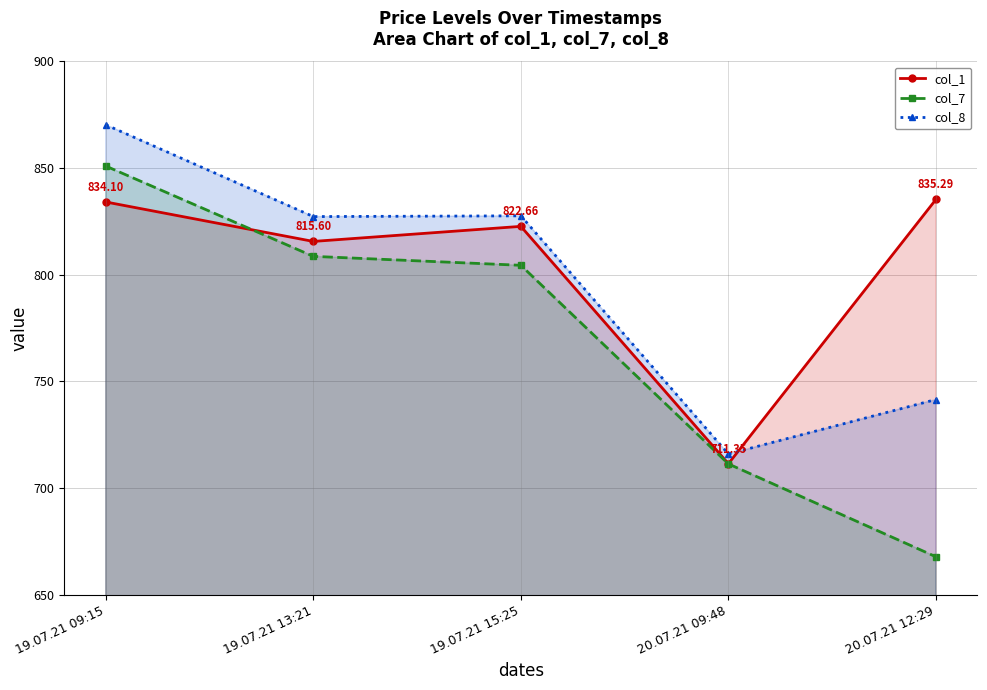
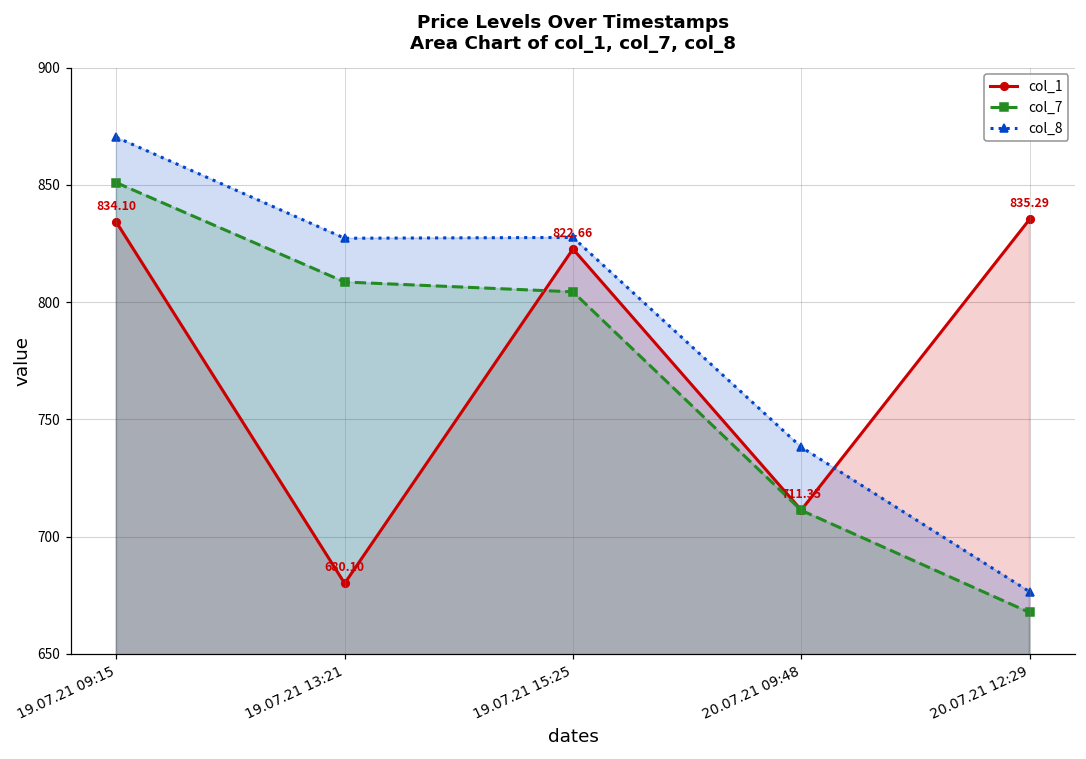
col_1, 19.07.21 13:21: 815.60 -> 680.10
col_8, 20.07.21 09:48: 716 -> 738
col_8, 20.07.21 12:29: 741 -> 677
